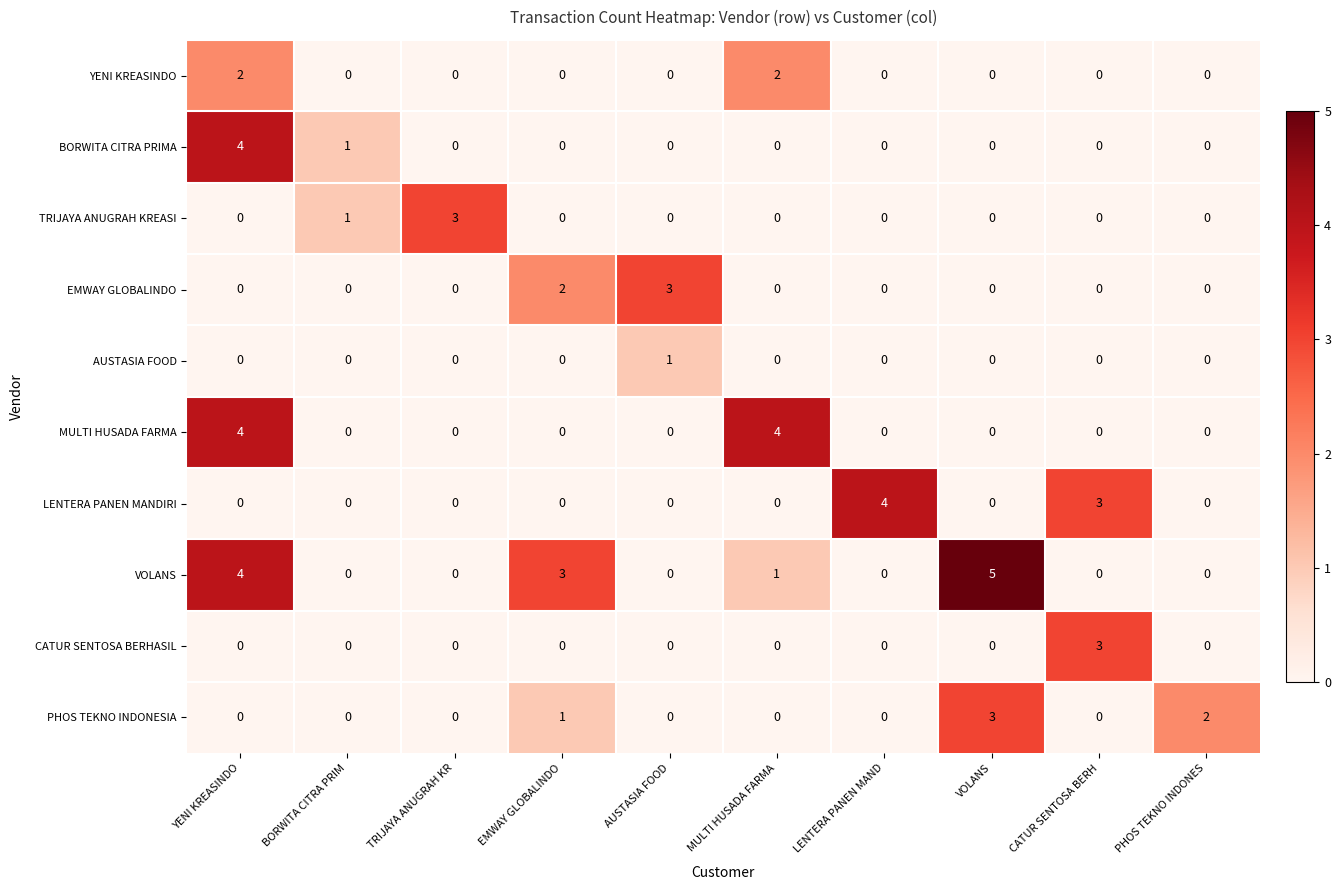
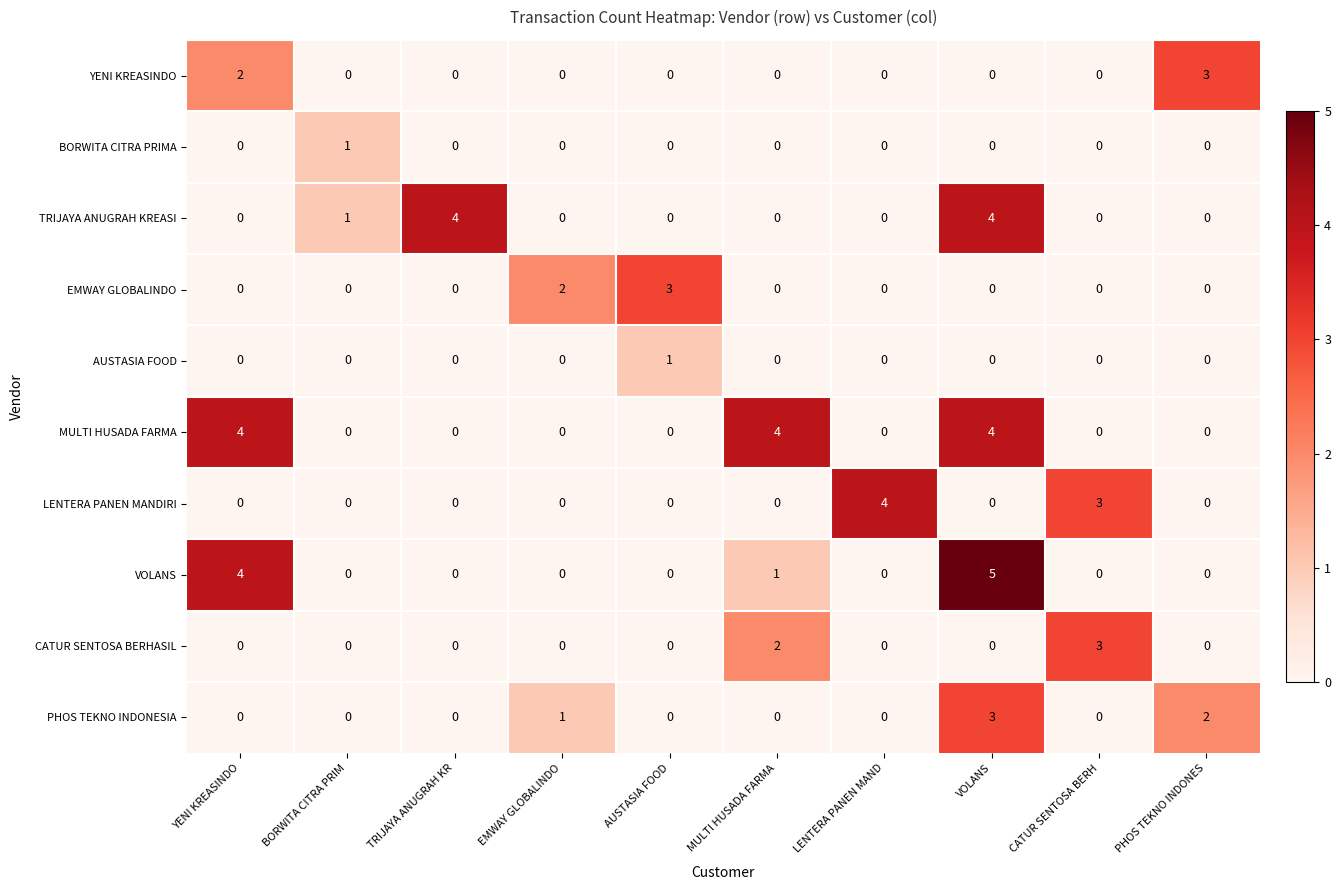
YENI KREASINDO, MULTI HUSADA FARMA: 2 -> 0
YENI KREASINDO, PHOS TEKNO INDONES: 0 -> 3
BORWITA CITRA PRIMA, YENI KREASINDO: 4 -> 0
TRIJAYA ANUGRAH KREASI, TRIJAYA ANUGRAH KR: 3 -> 4
TRIJAYA ANUGRAH KREASI, VOLANS: 0 -> 4
MULTI HUSADA FARMA, VOLANS: 0 -> 4
VOLANS, EMWAY GLOBALINDO: 3 -> 0
CATUR SENTOSA BERHASIL, MULTI HUSADA FARMA: 0 -> 2
